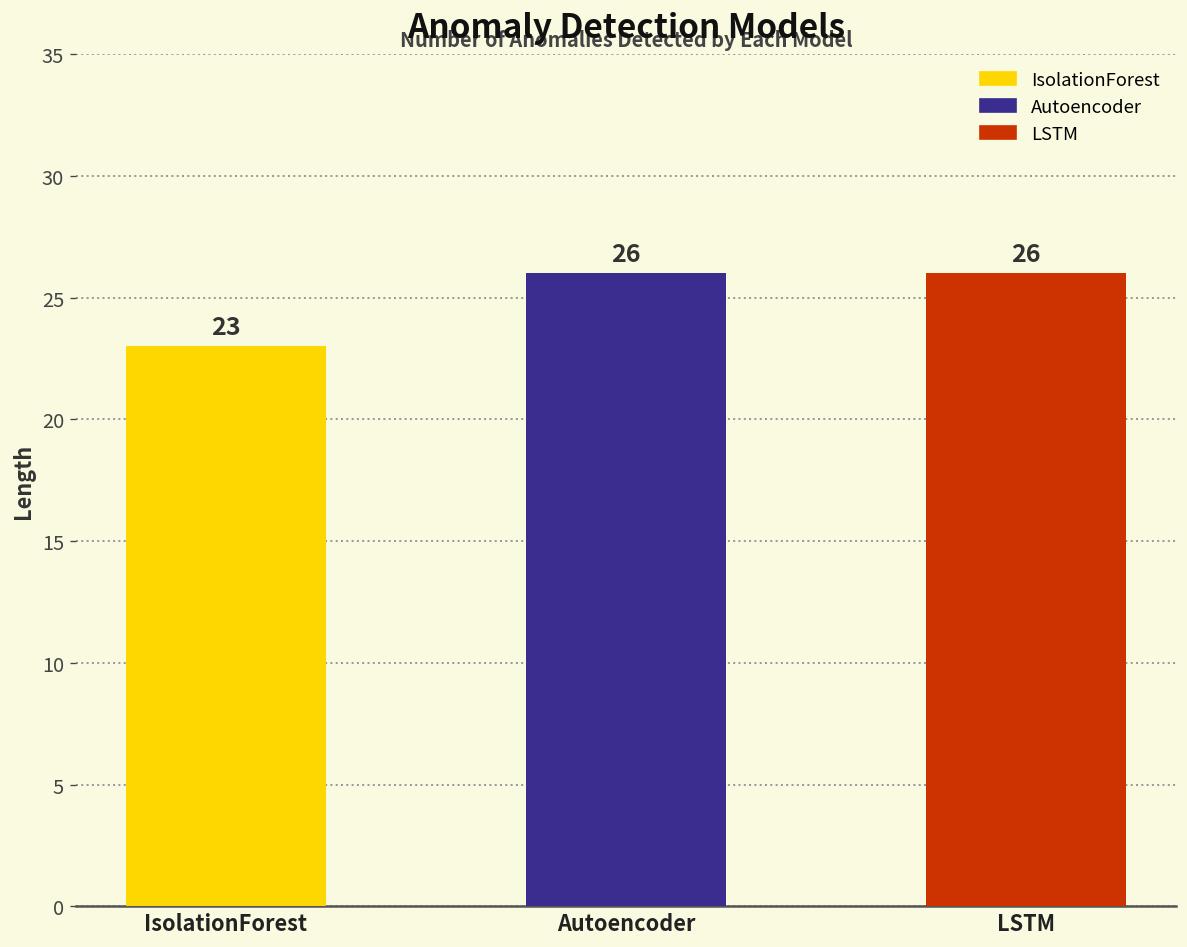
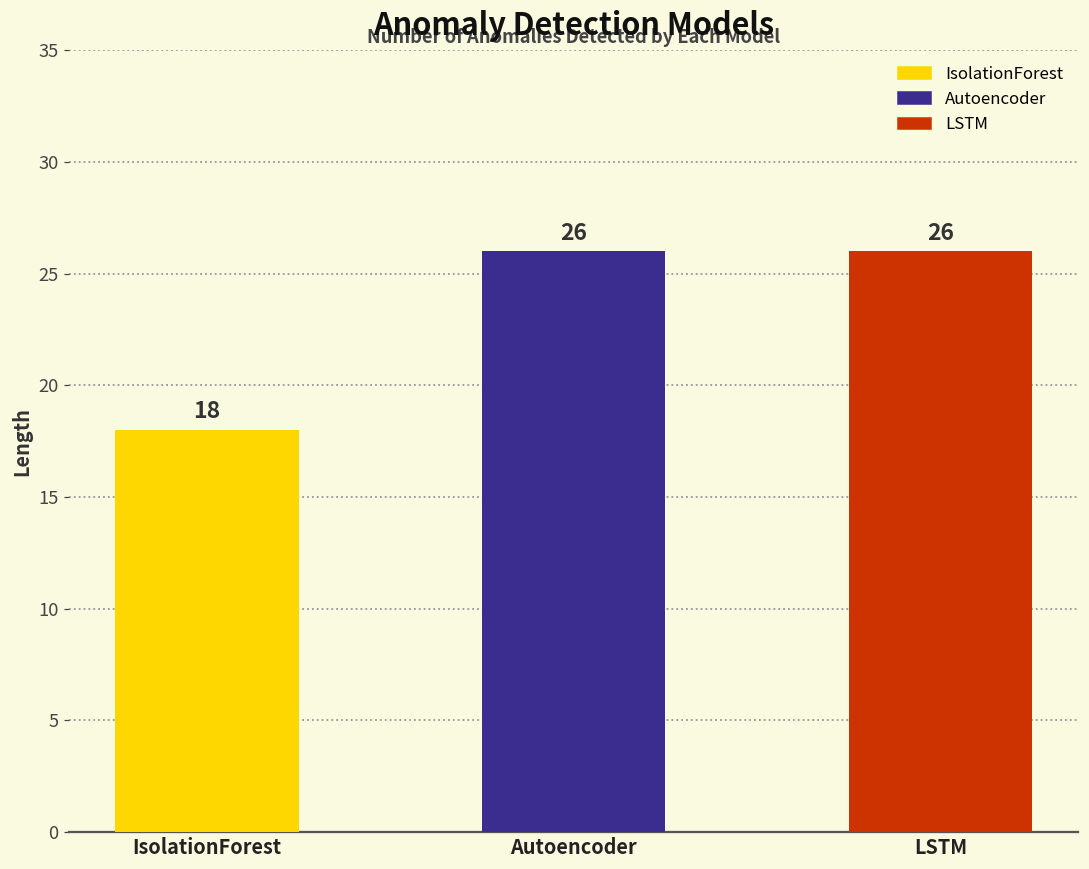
IsolationForest: 23 -> 18
